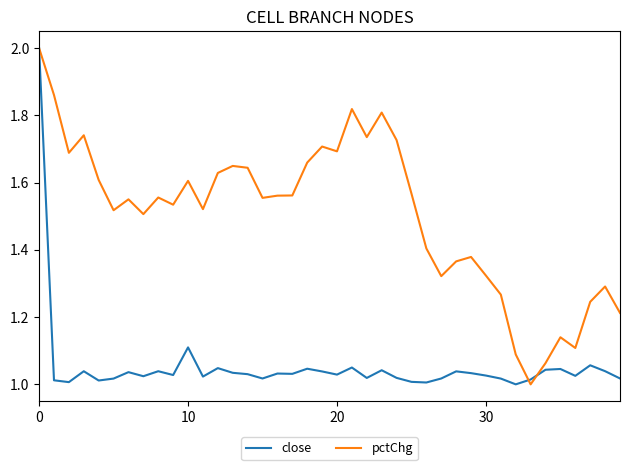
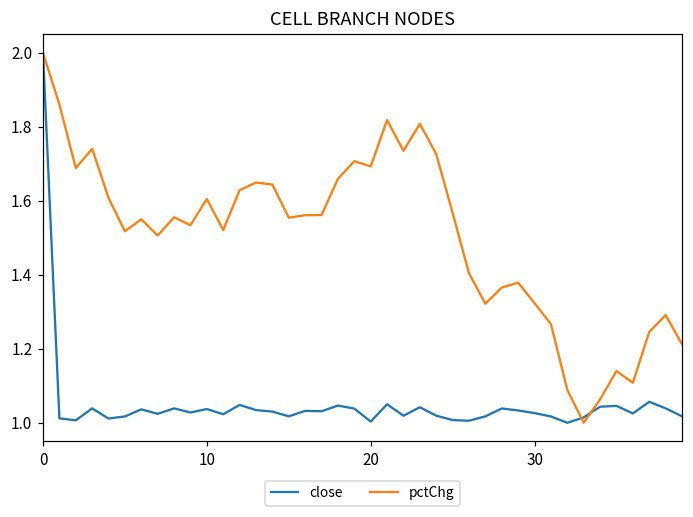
close, 10: 1.11 -> 1.04
close, 20: 1.03 -> 1.00
